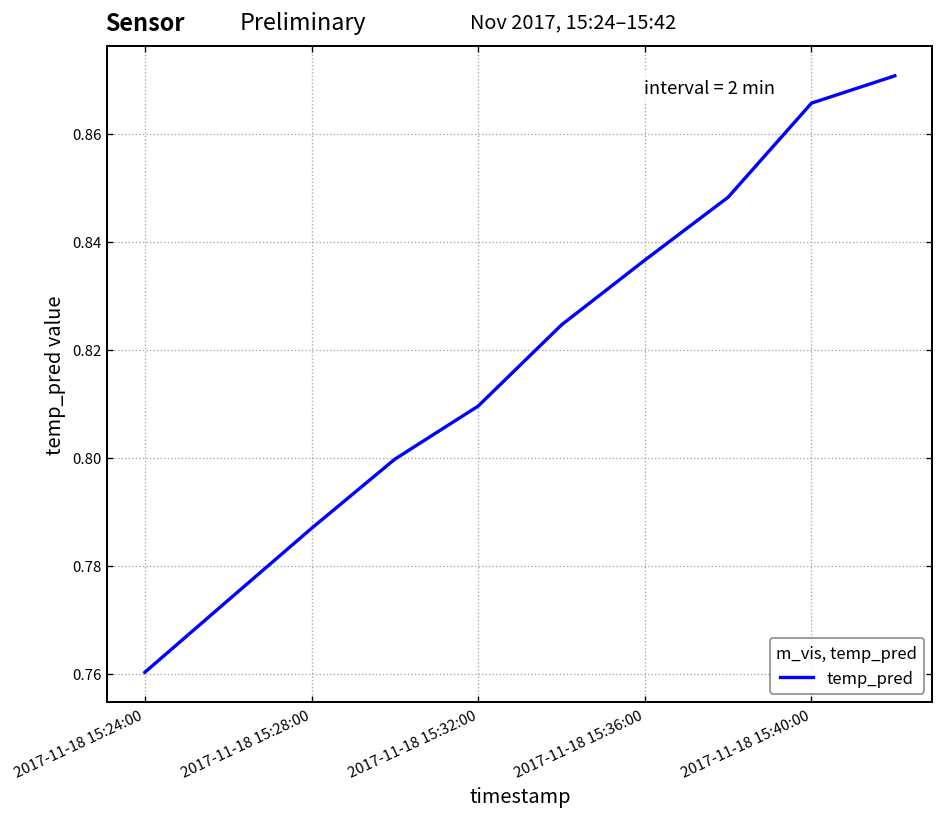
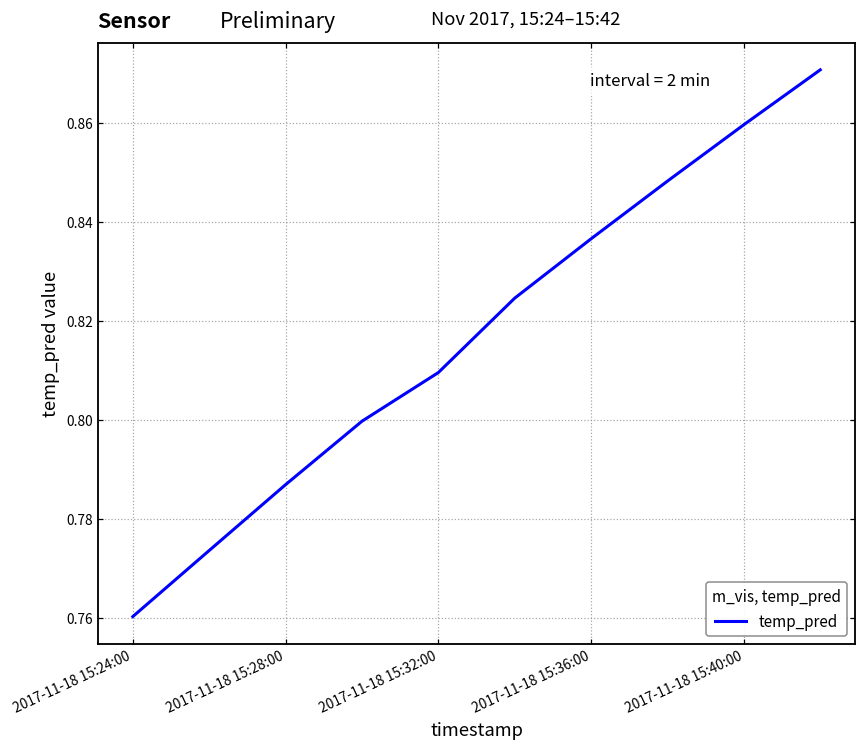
2017-11-18 15:40:00: 0.866 -> 0.860
